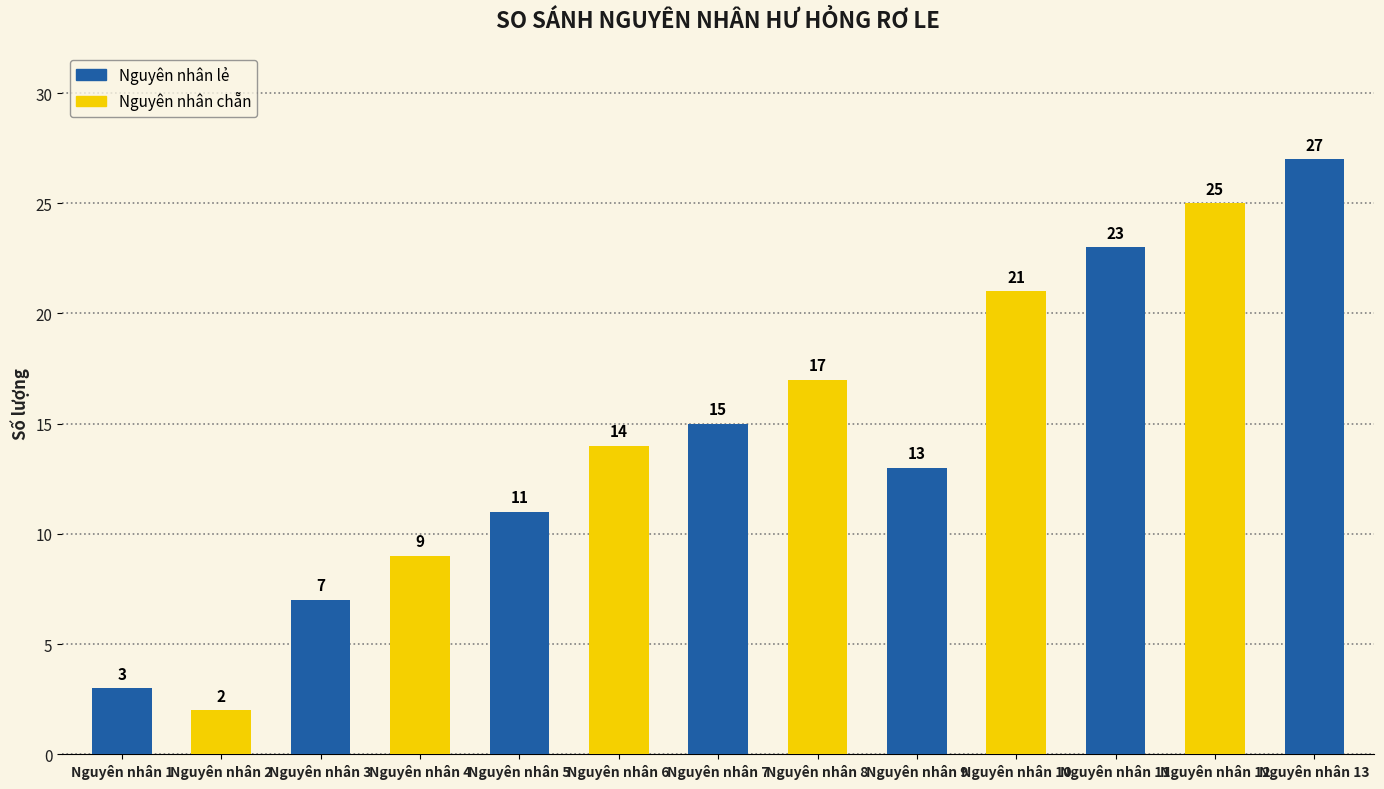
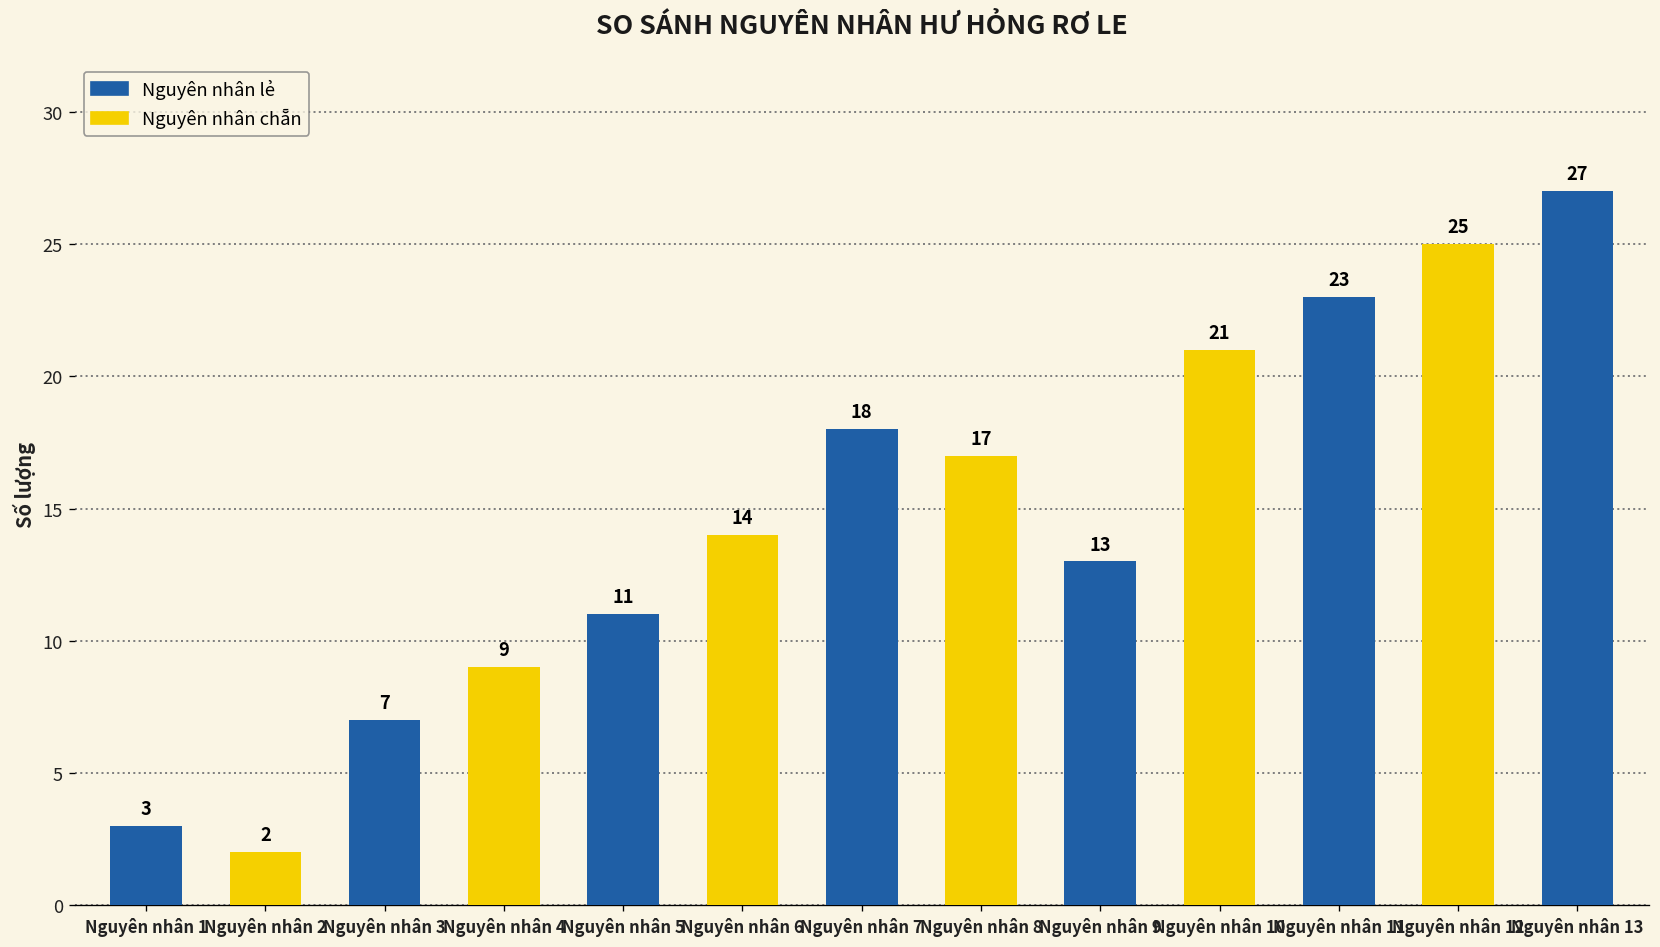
Nguyên nhân 7: 15 -> 18
